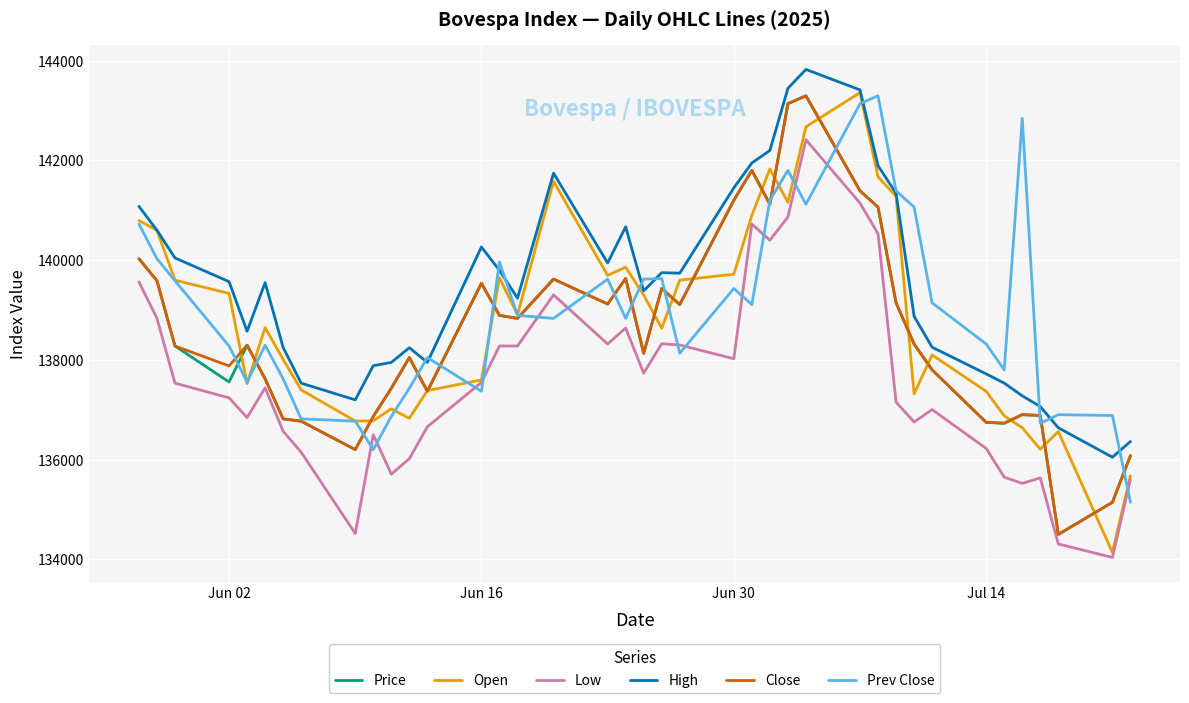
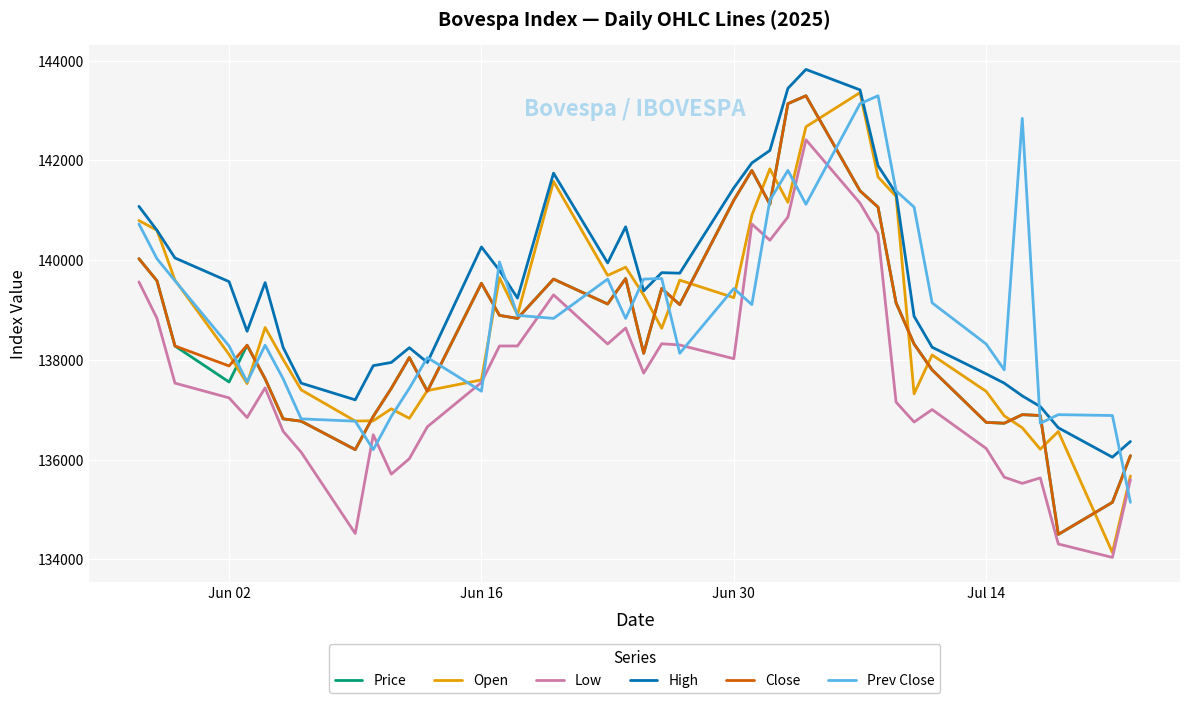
Open, Jun 02: 139300 -> 138100
Open, Jun 30: 139700 -> 139300
